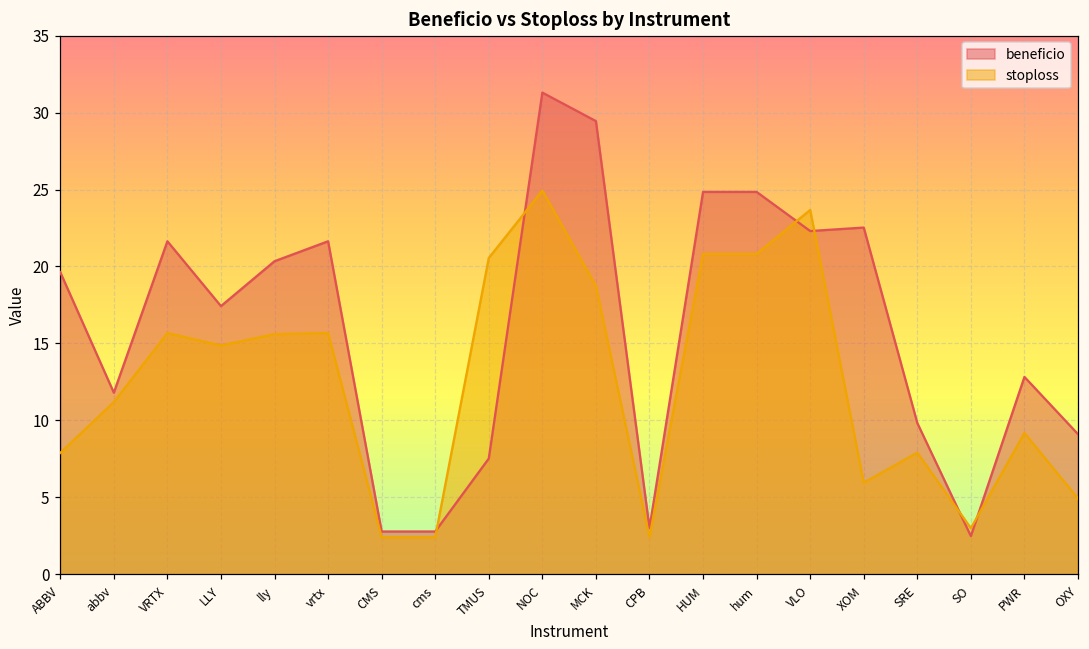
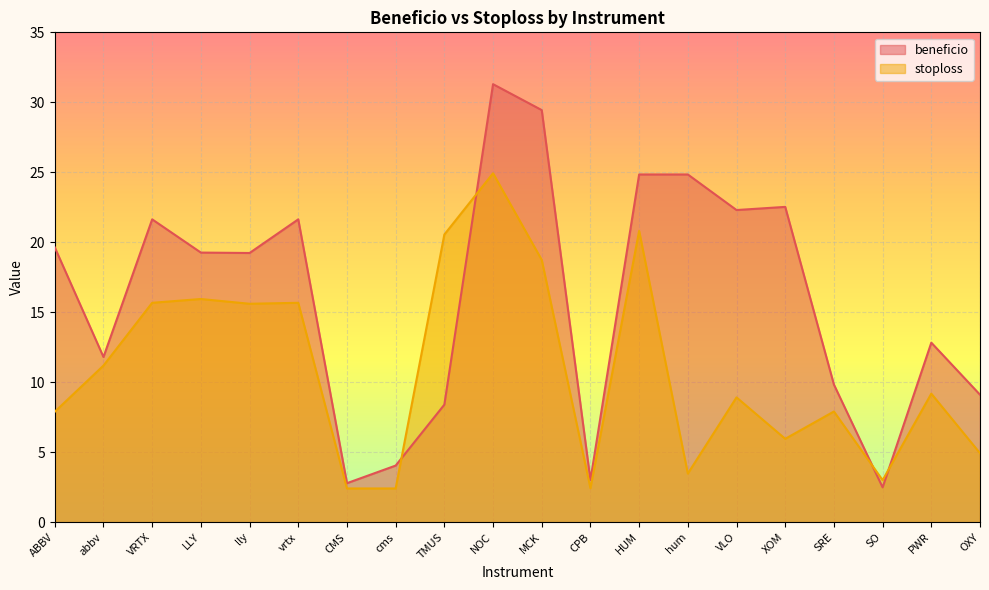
beneficio, LLY: 17.4 -> 19.3
stoploss, LLY: 14.9 -> 15.9
beneficio, lly: 20.3 -> 19.2
beneficio, cms: 2.8 -> 4.0
beneficio, TMUS: 7.5 -> 8.4
stoploss, hum: 20.8 -> 3.5
stoploss, VLO: 23.7 -> 8.9
